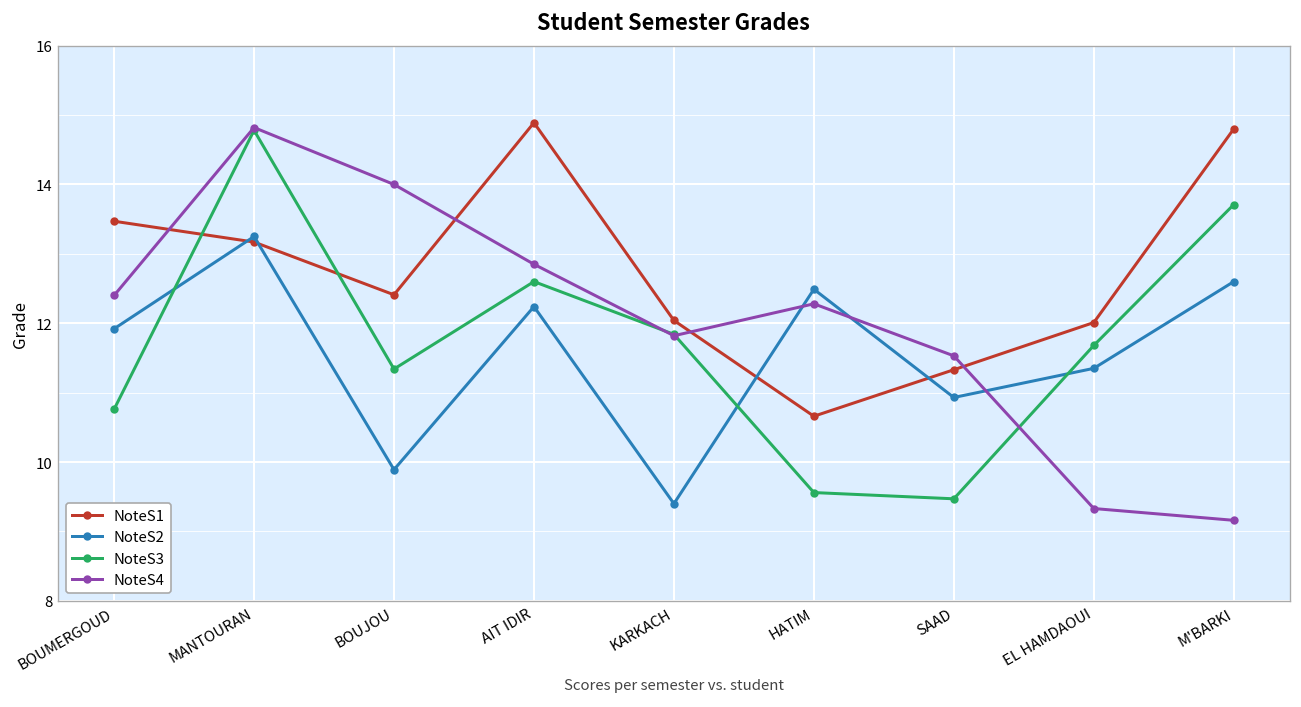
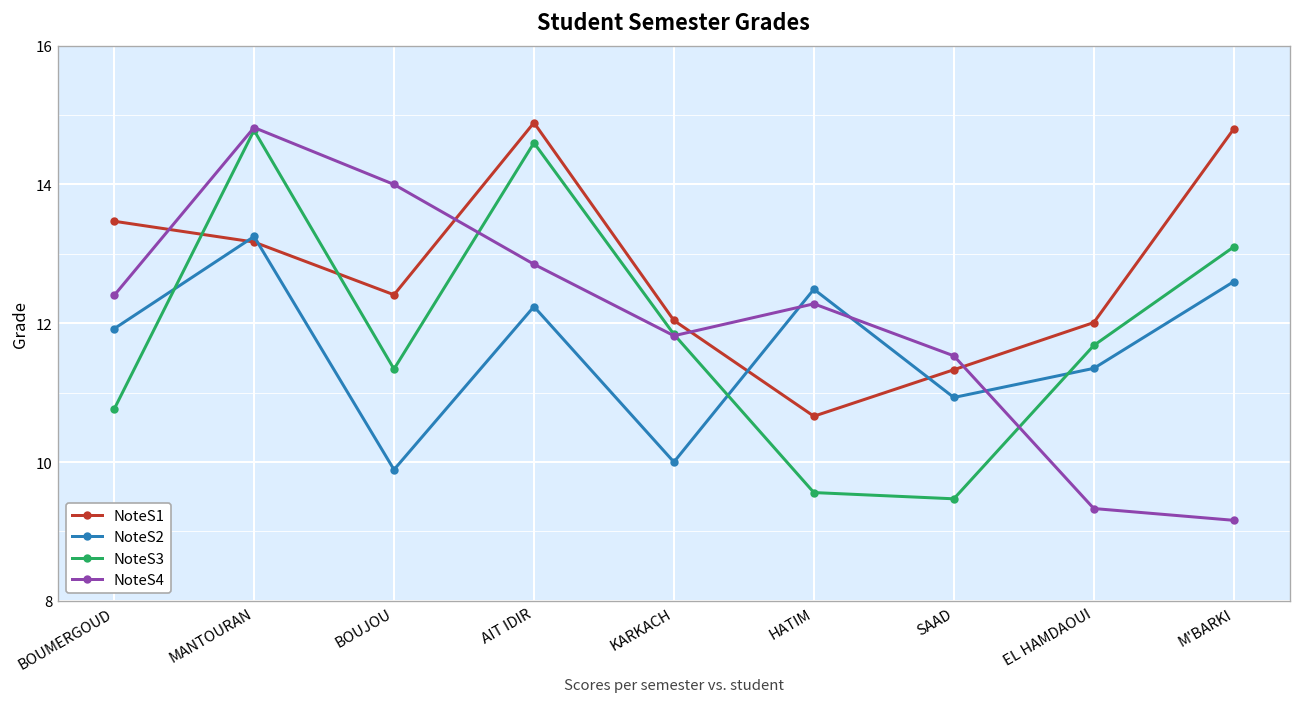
NoteS3, AIT IDIR: 12.6 -> 14.6
NoteS2, KARKACH: 9.4 -> 10.0
NoteS3, M'BARKI: 13.7 -> 13.1
